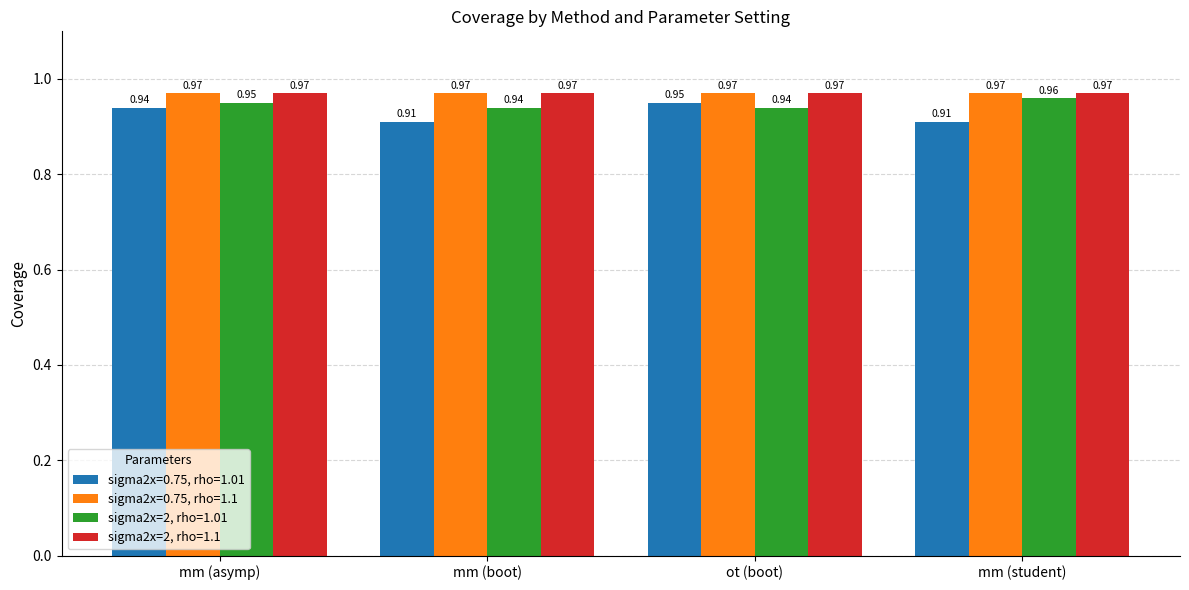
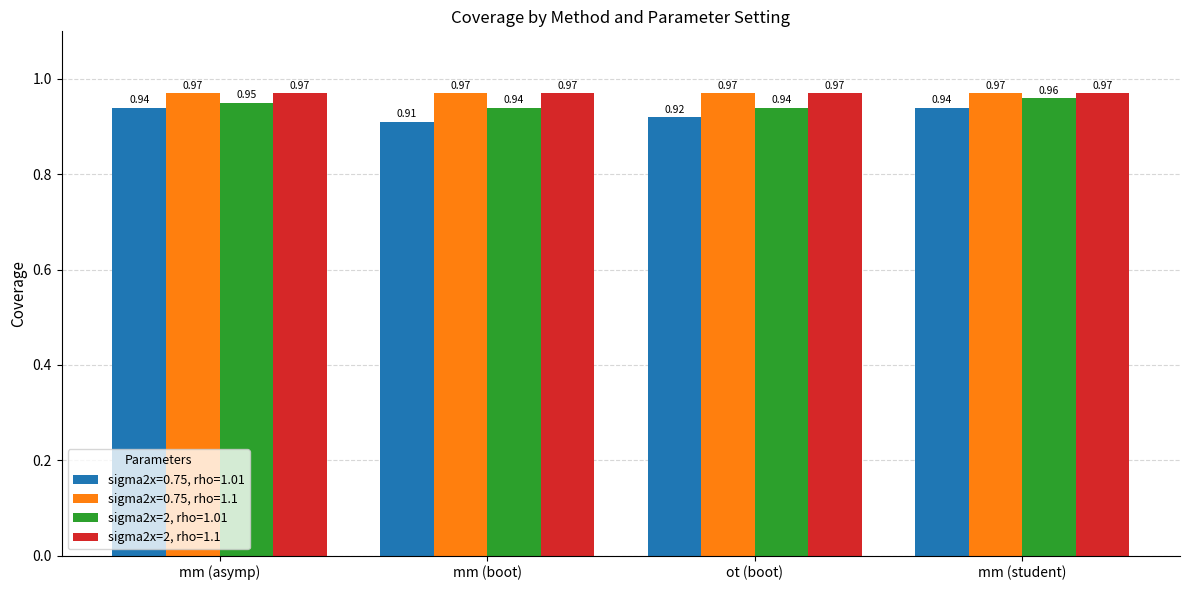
sigma2x=0.75, rho=1.01, ot (boot): 0.95 -> 0.92
sigma2x=0.75, rho=1.01, mm (student): 0.91 -> 0.94
